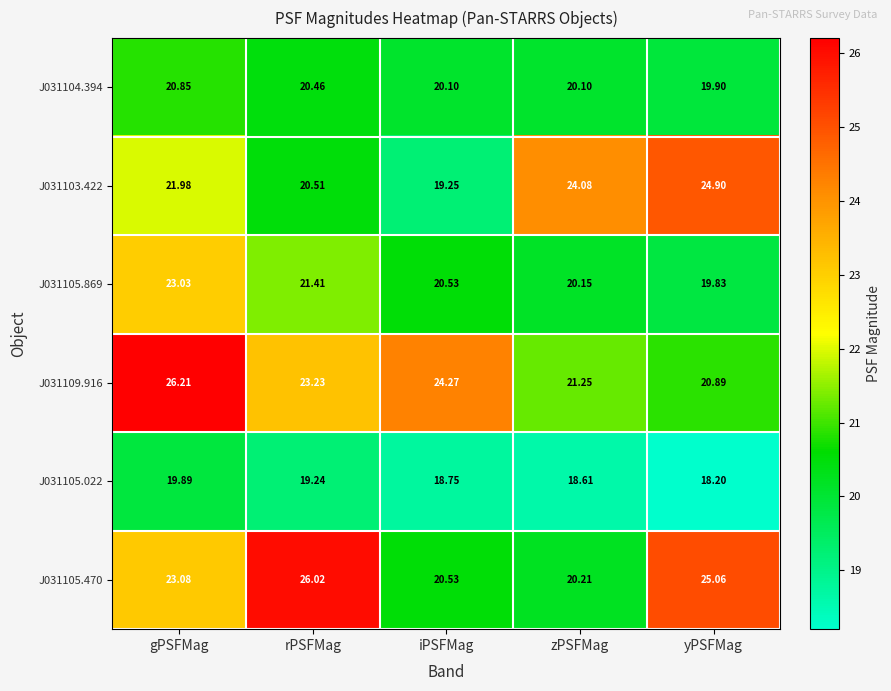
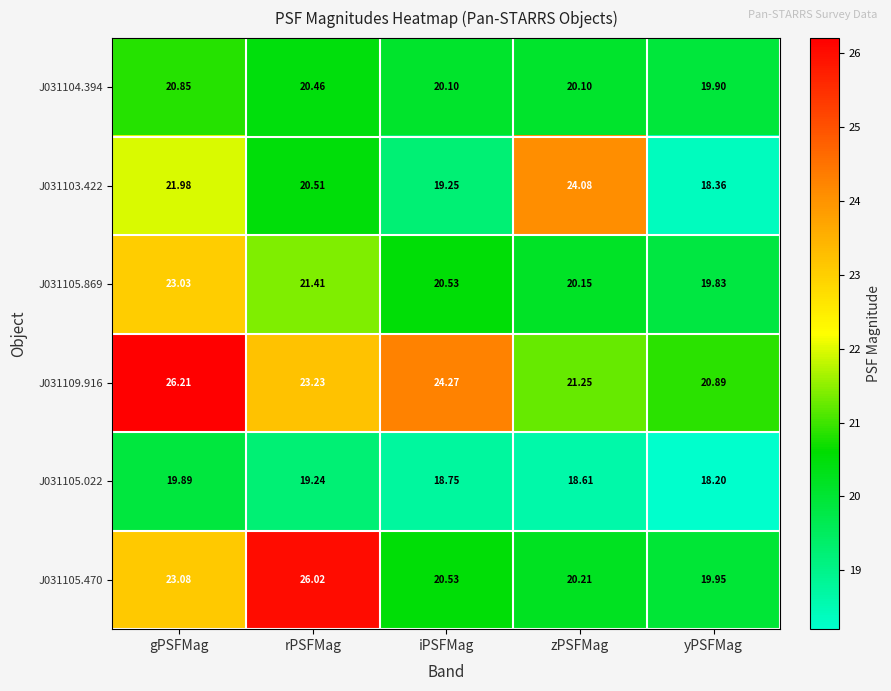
J031103.422, yPSFMag: 24.90 -> 18.36
J031105.470, yPSFMag: 25.06 -> 19.95
